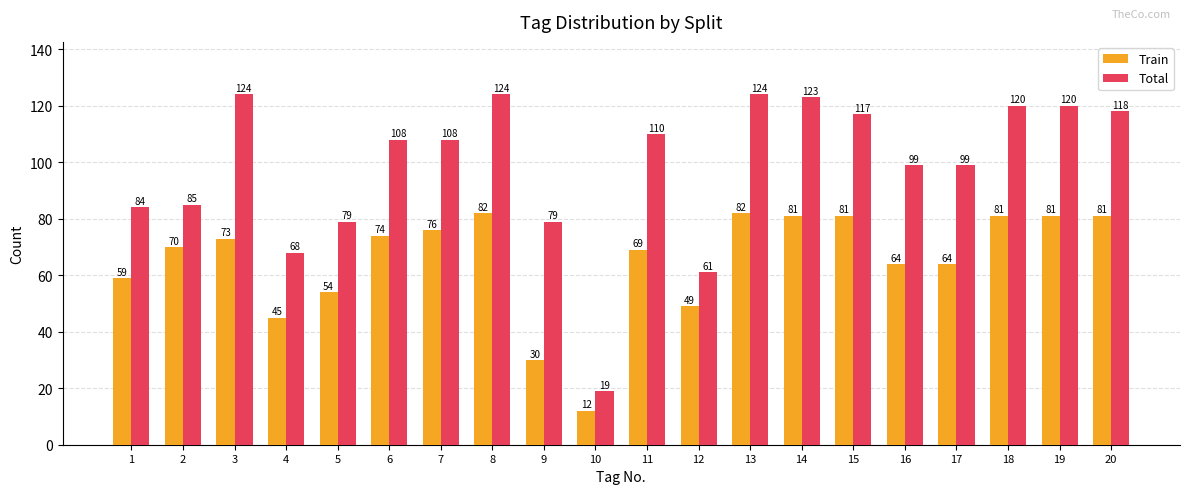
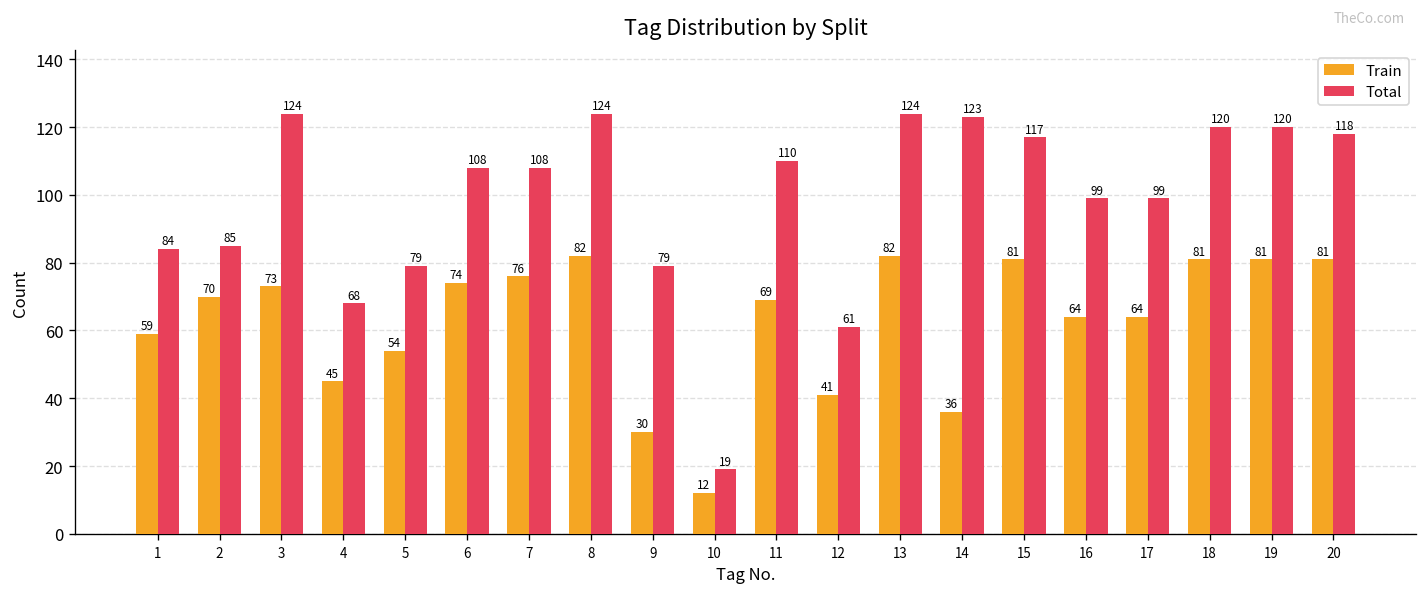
Train, 12: 49 -> 41
Train, 14: 81 -> 36
